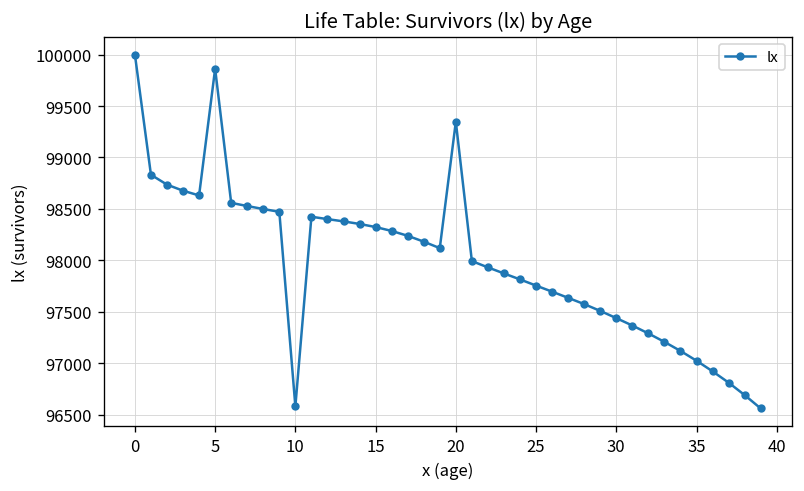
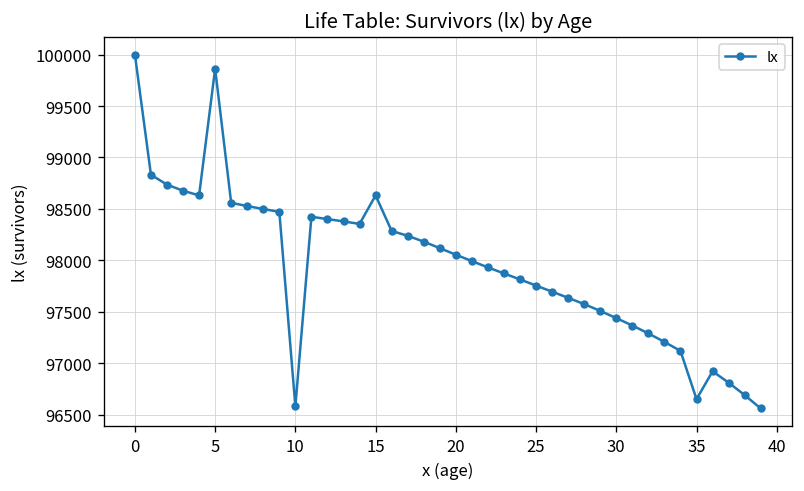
15: 98300 -> 98600
20: 99300 -> 98100
35: 97000 -> 96700
